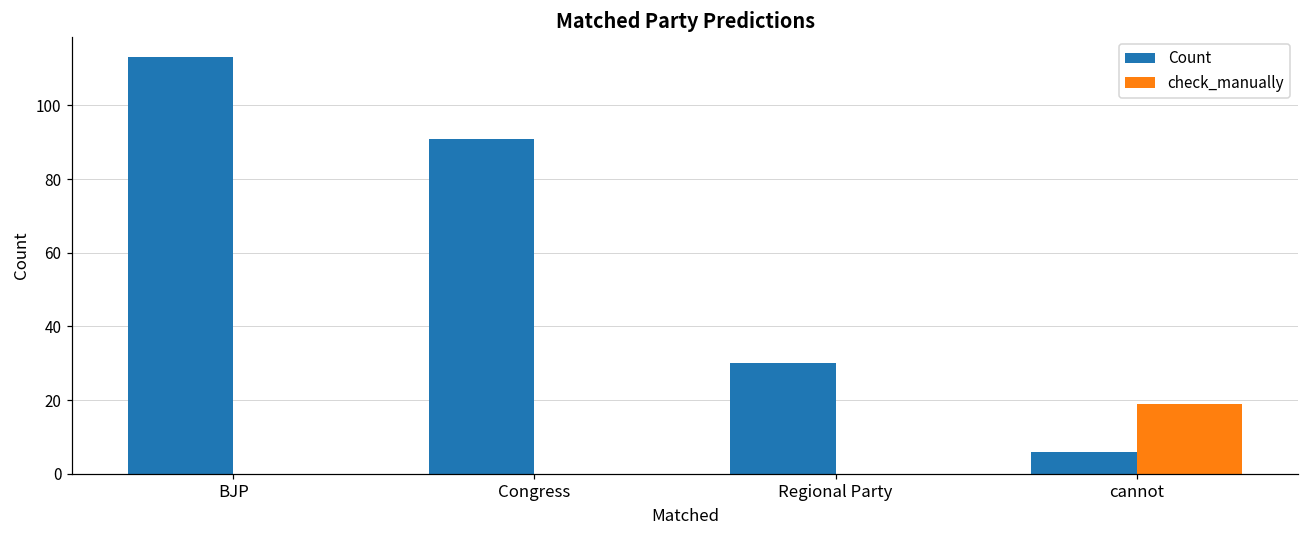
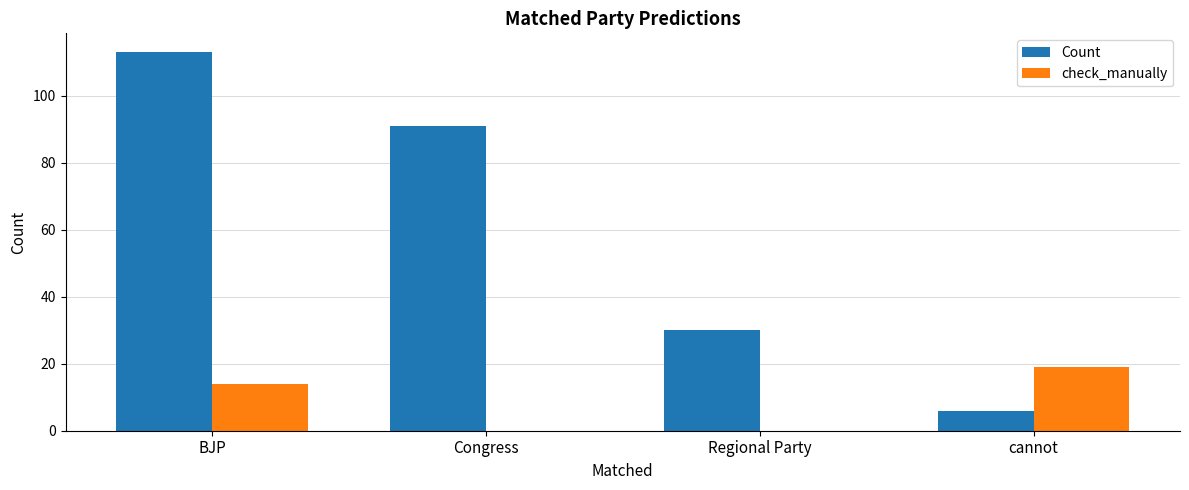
check_manually, BJP: 0 -> 14
